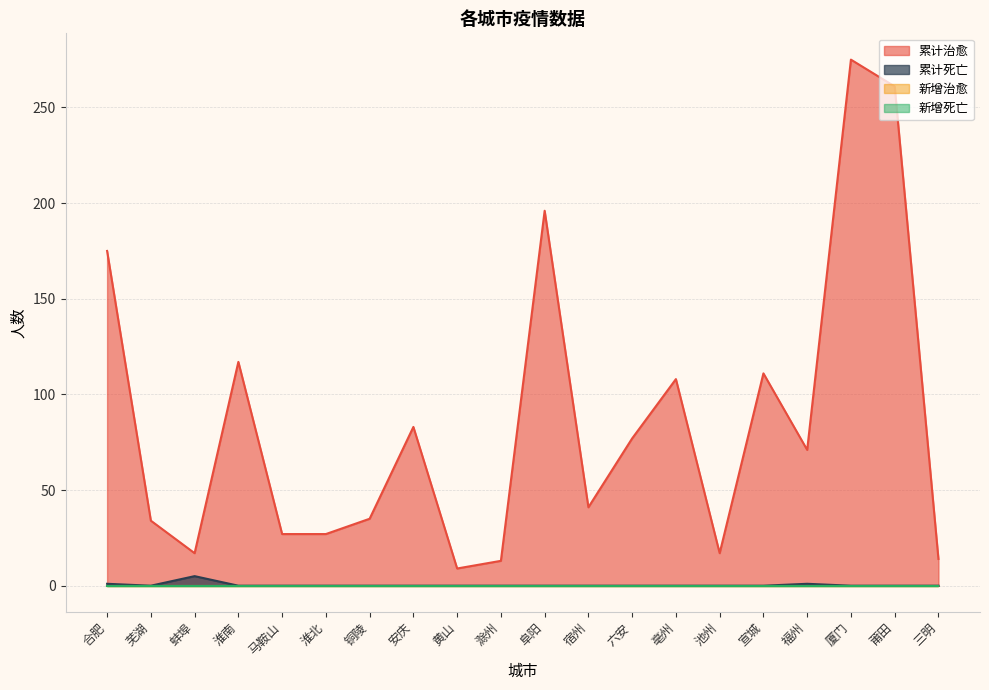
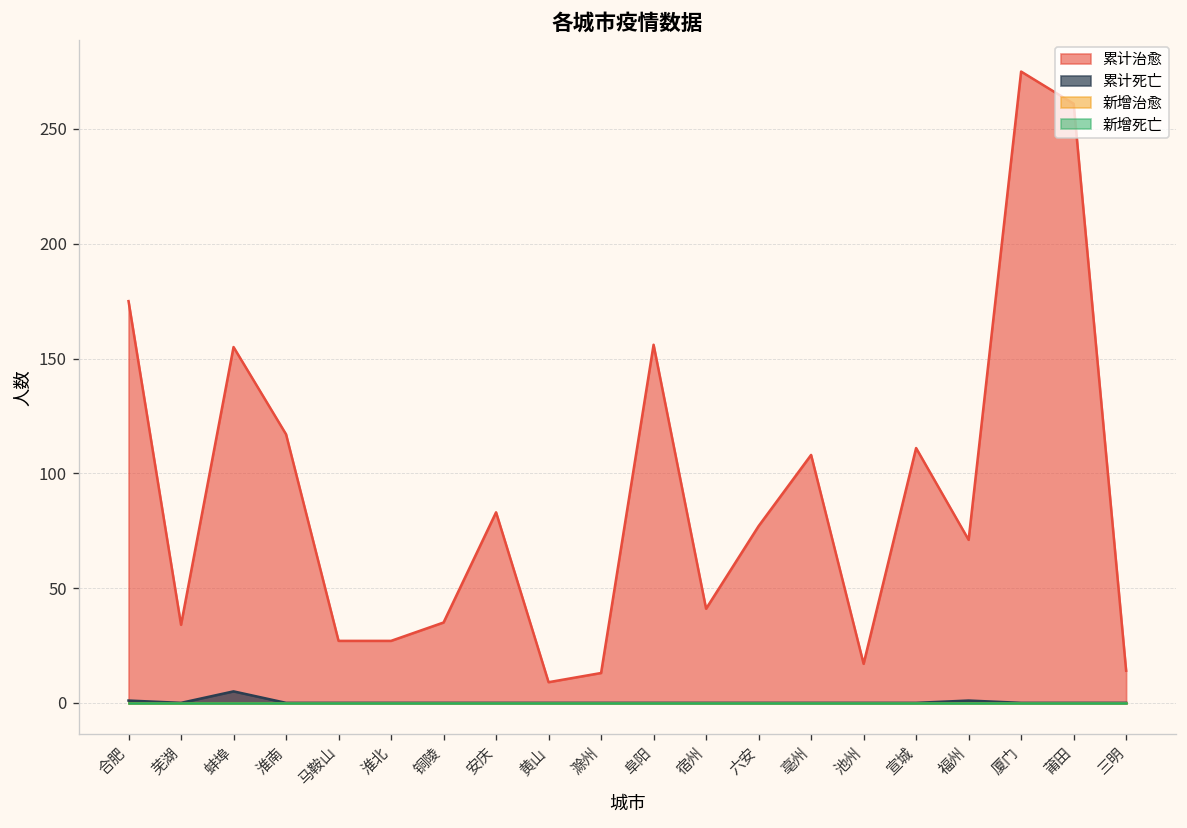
累计治愈, 蚌埠: 17 -> 155
累计治愈, 阜阳: 196 -> 156
